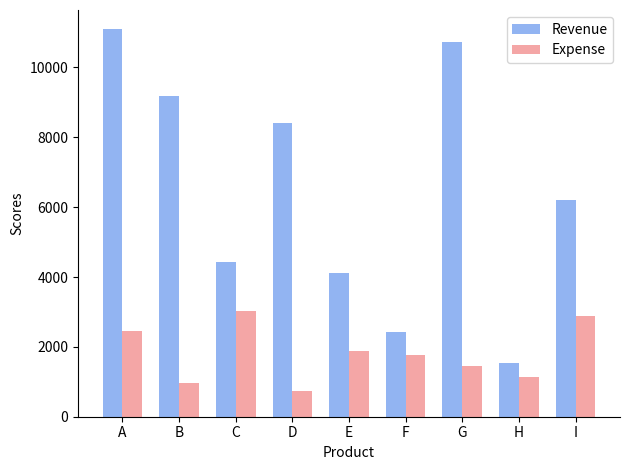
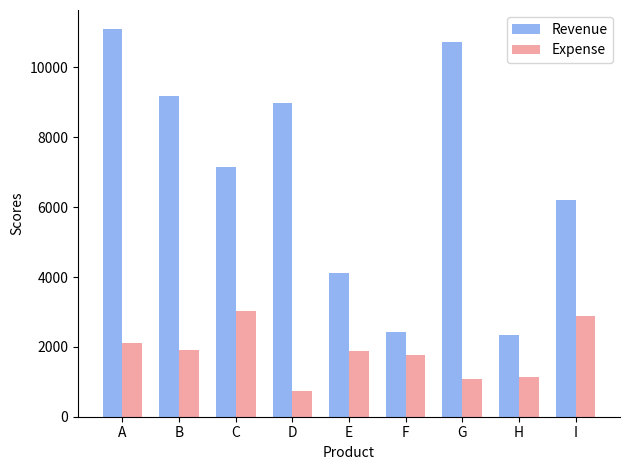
Expense, A: 2400 -> 2100
Expense, B: 1000 -> 1900
Revenue, C: 4400 -> 7200
Revenue, D: 8400 -> 9000
Expense, G: 1500 -> 1100
Revenue, H: 1500 -> 2400
